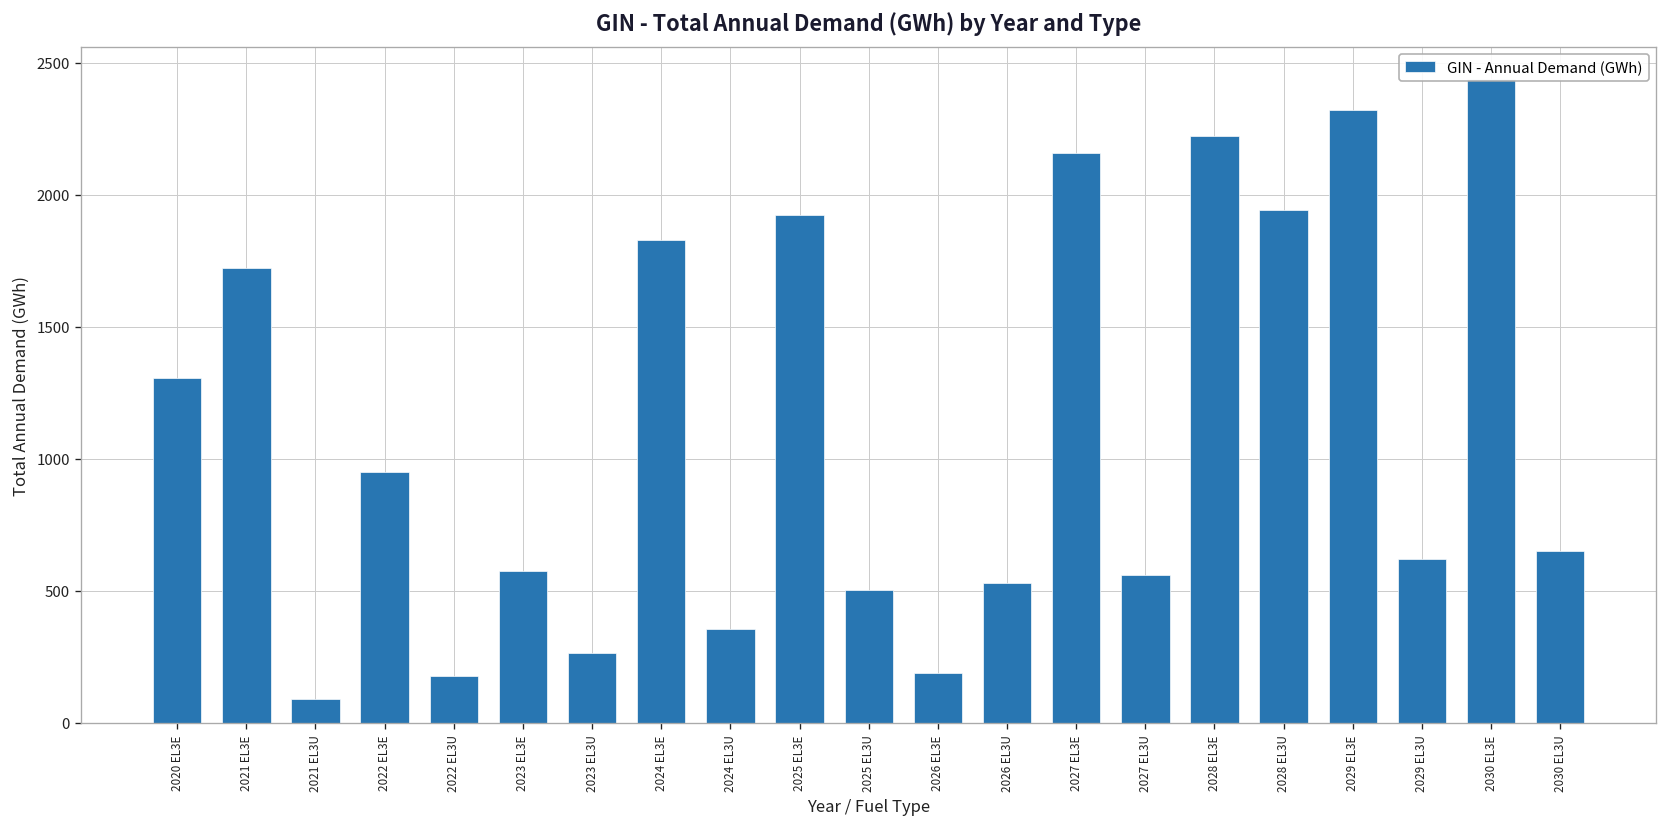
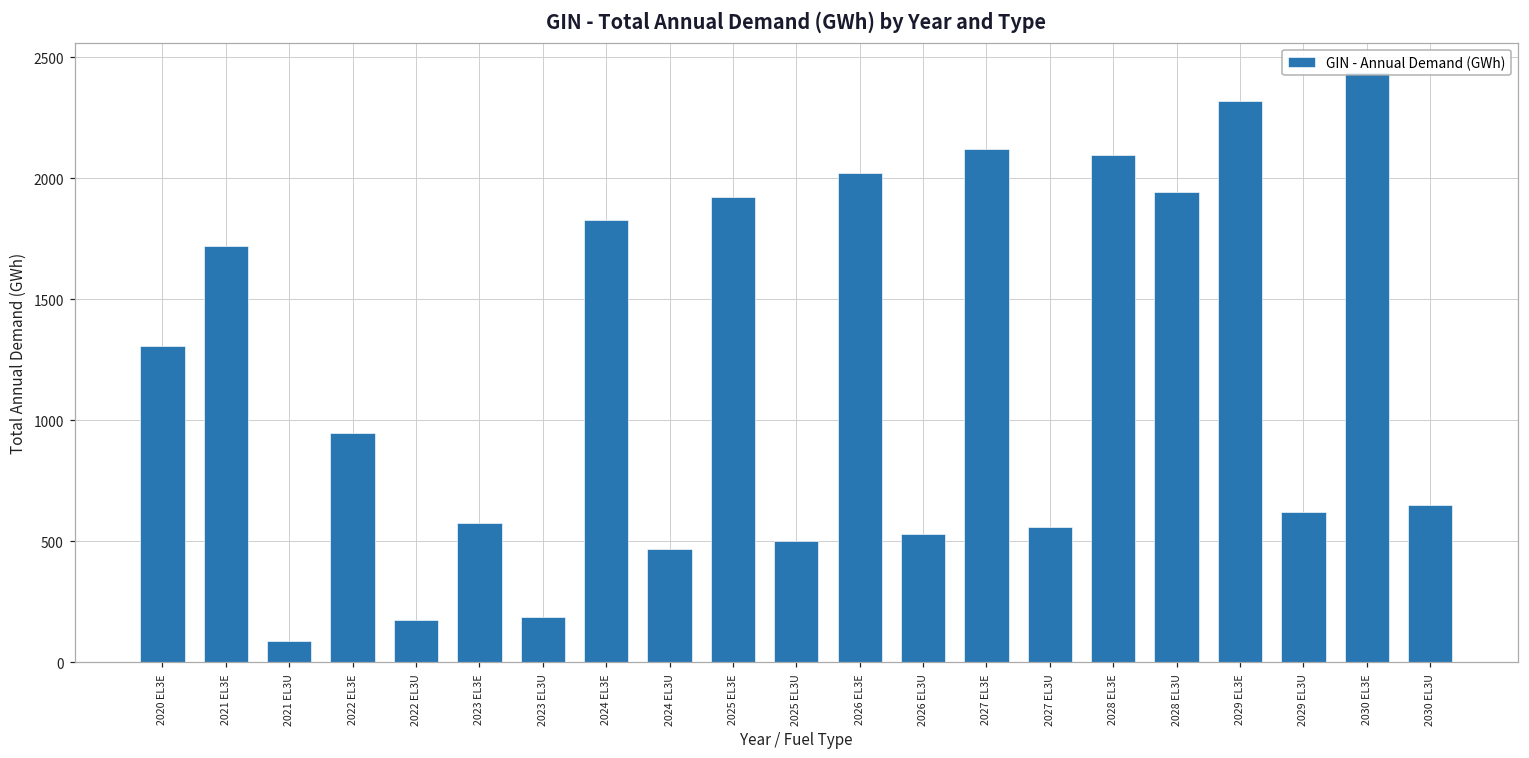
2023 EL3U: 270 -> 190
2024 EL3U: 350 -> 470
2026 EL3E: 190 -> 2020
2027 EL3E: 2160 -> 2120
2028 EL3E: 2220 -> 2090
